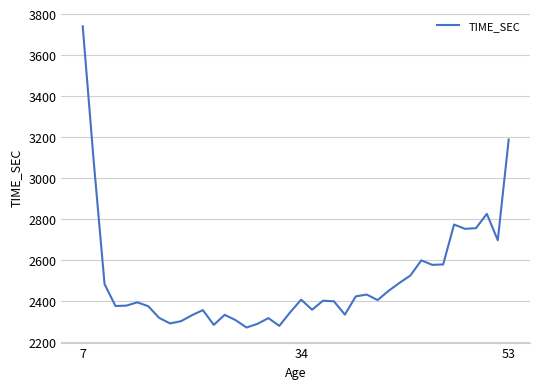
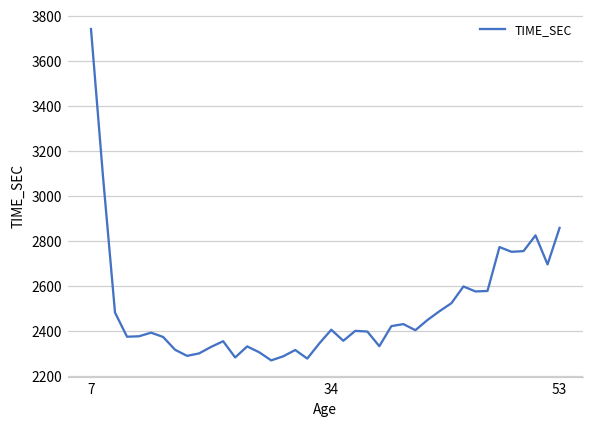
53: 3190 -> 2860
